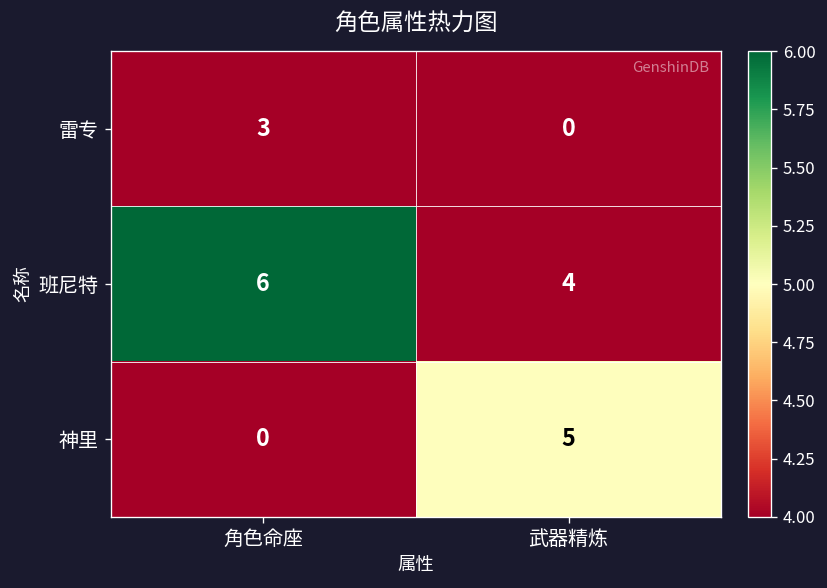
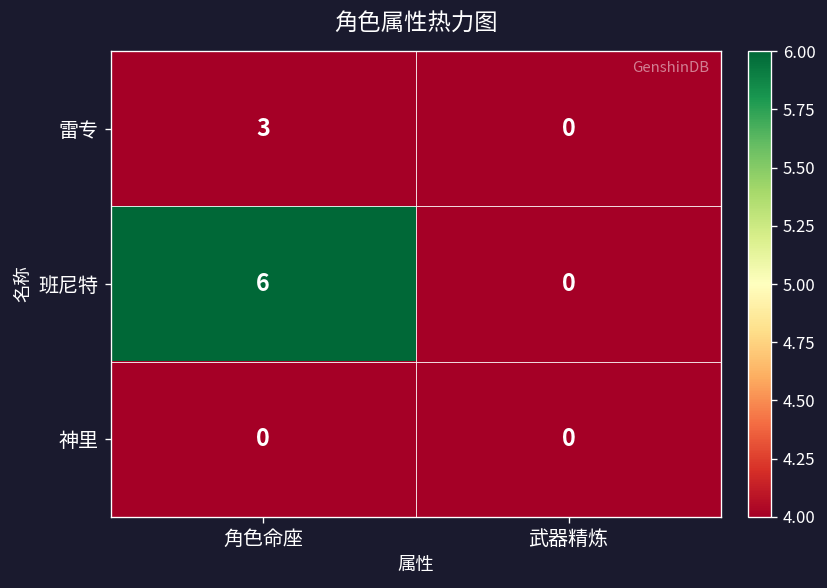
班尼特, 武器精炼: 4 -> 0
神里, 武器精炼: 5 -> 0
